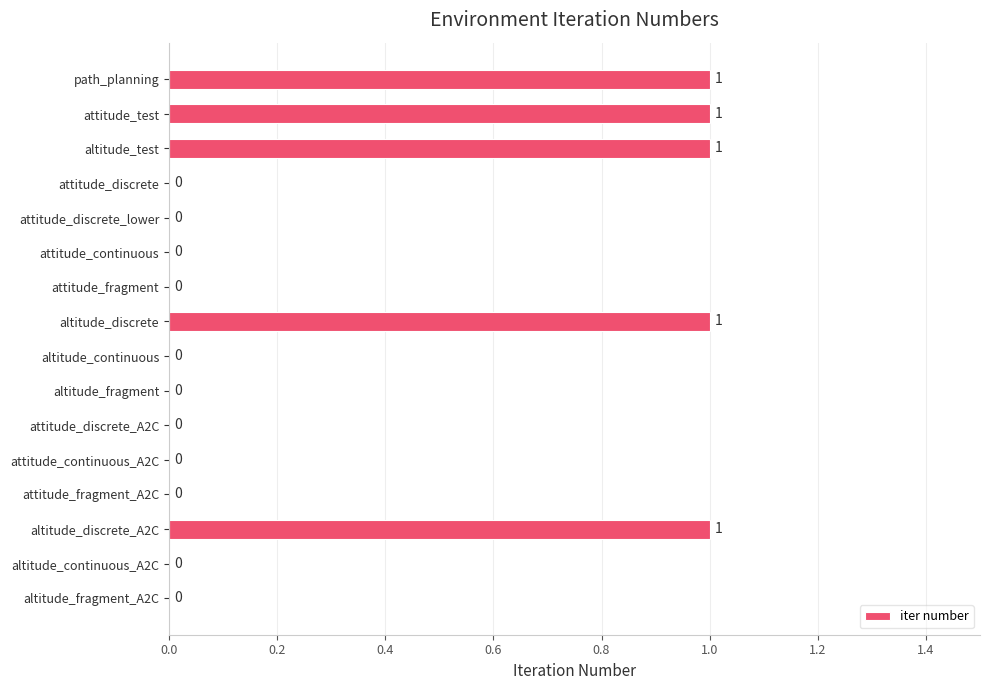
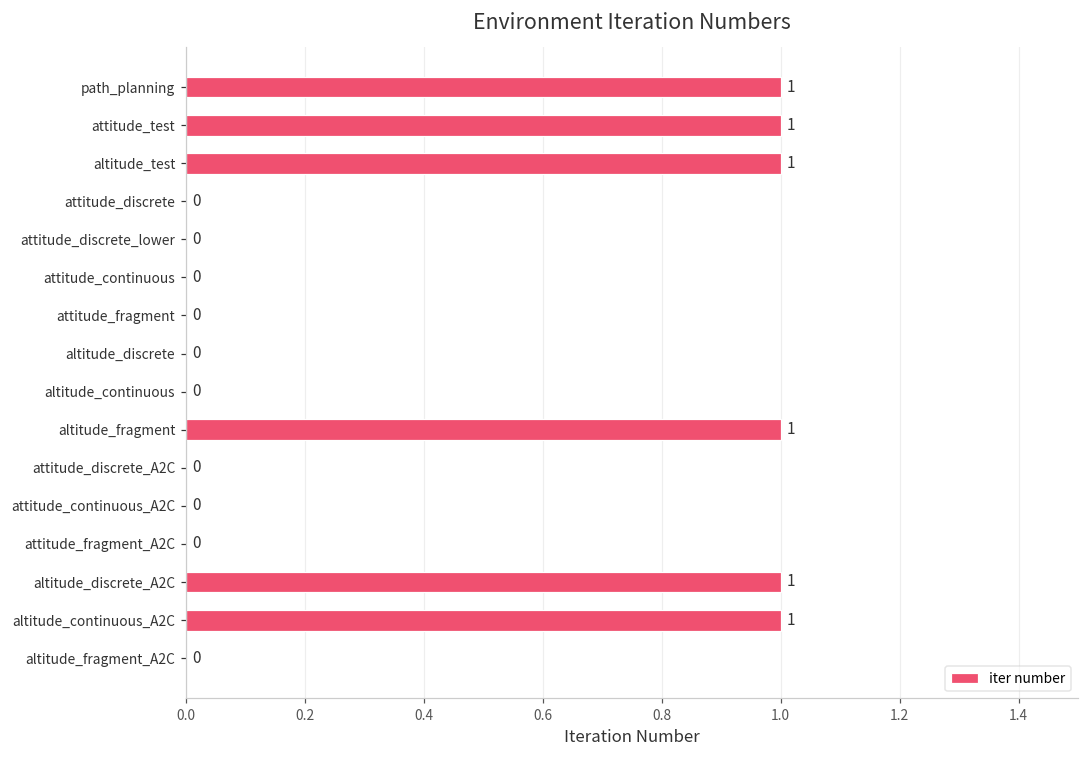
altitude_discrete: 1 -> 0
altitude_fragment: 0 -> 1
altitude_continuous_A2C: 0 -> 1
